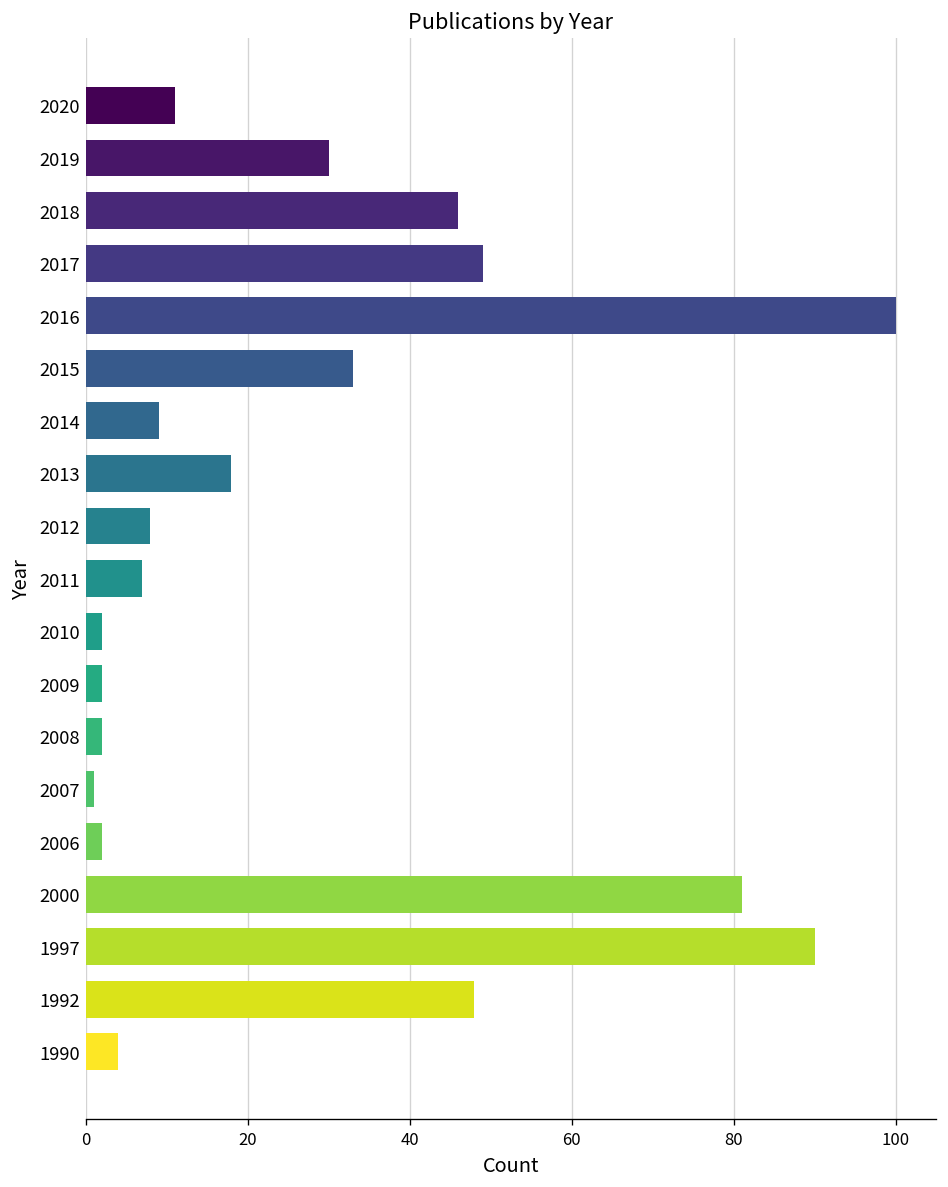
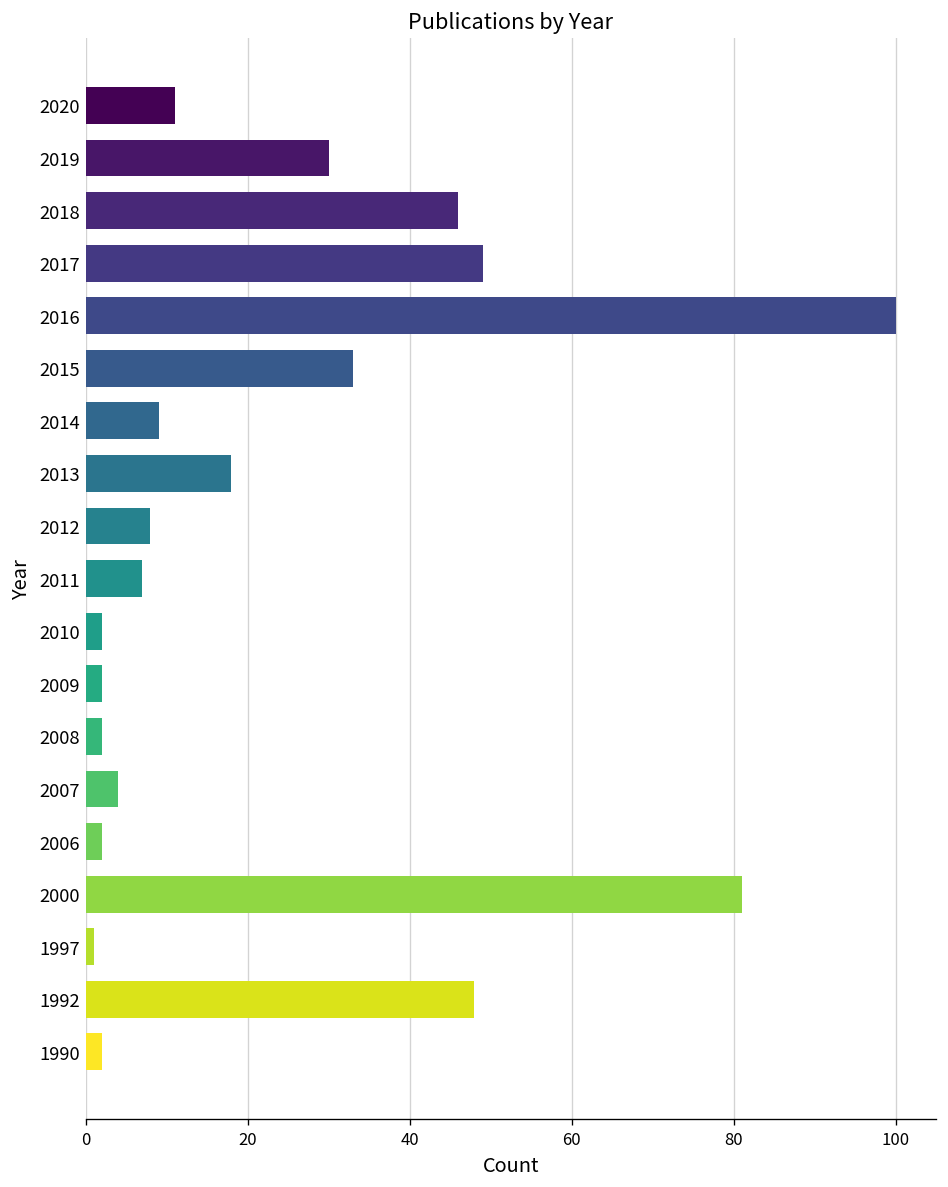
2007: 1 -> 4
1997: 90 -> 1
1990: 4 -> 2
